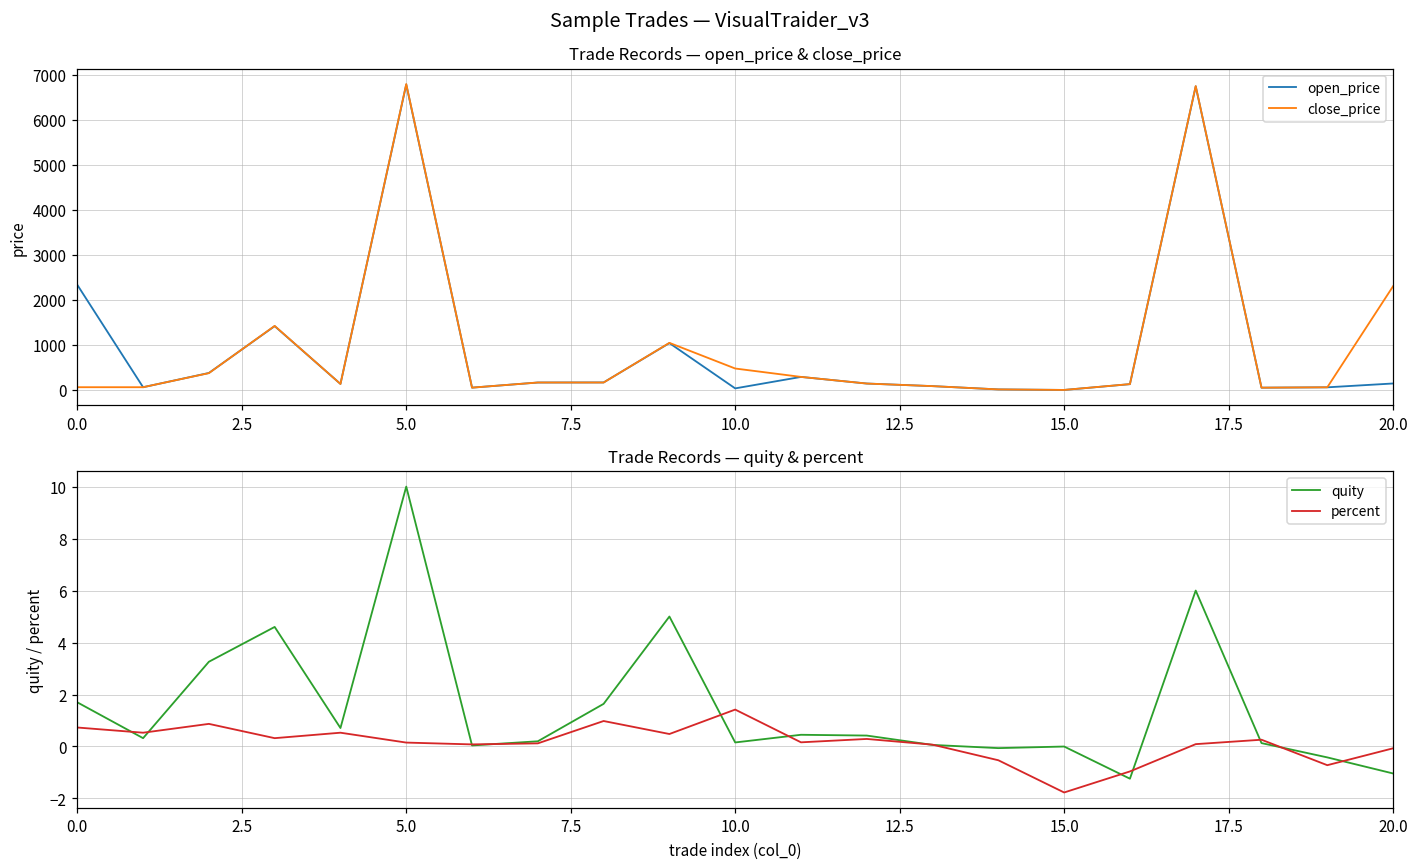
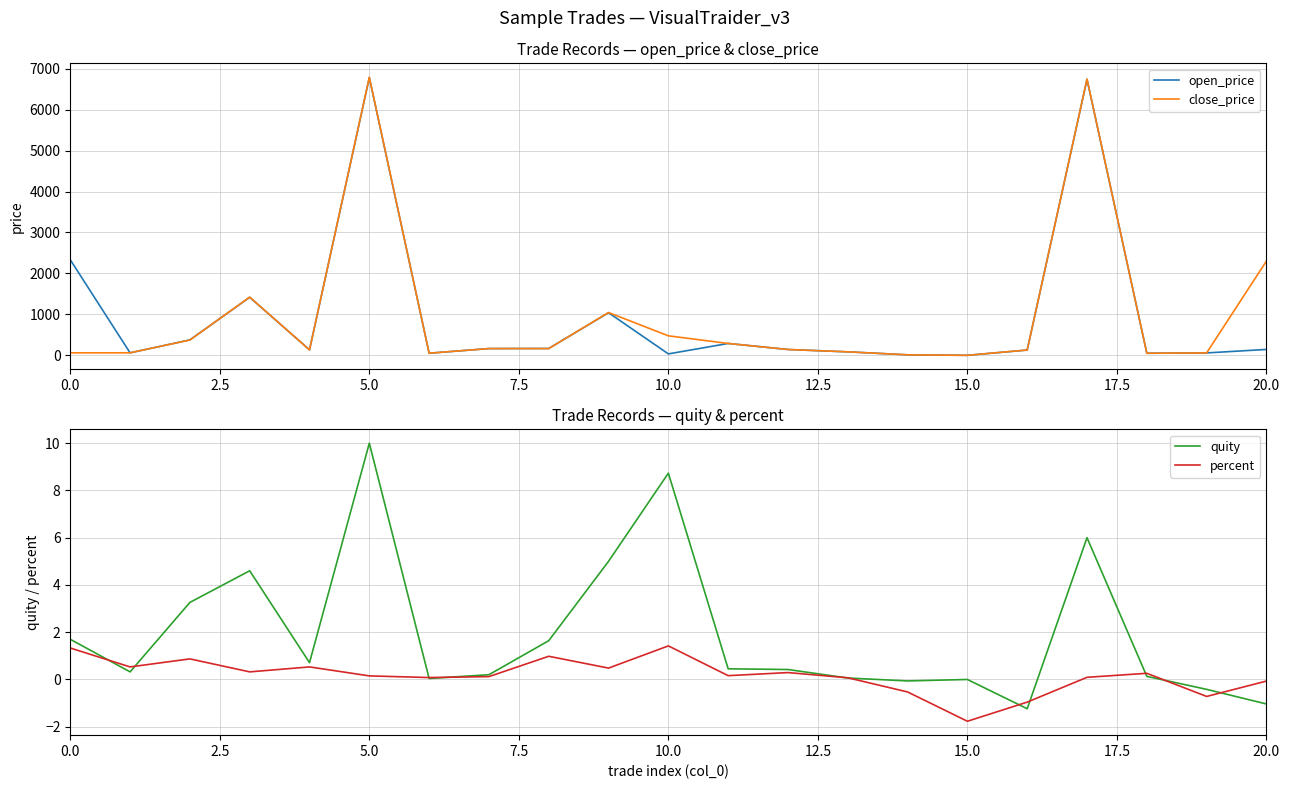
Trade Records — quity & percent, percent, 0.0: 0.7 -> 1.3
Trade Records — quity & percent, quity, 10.0: 0.2 -> 8.7
